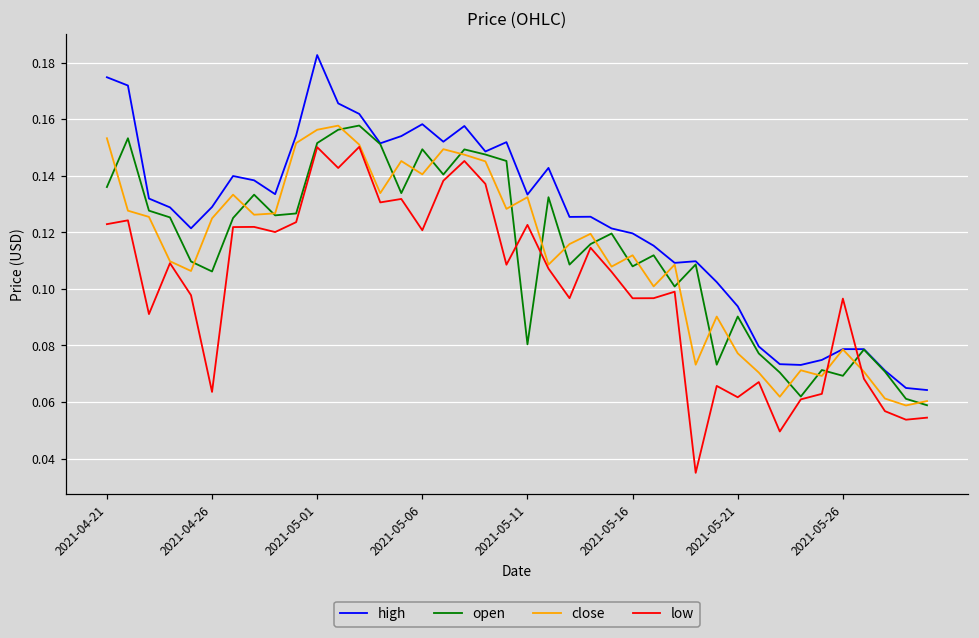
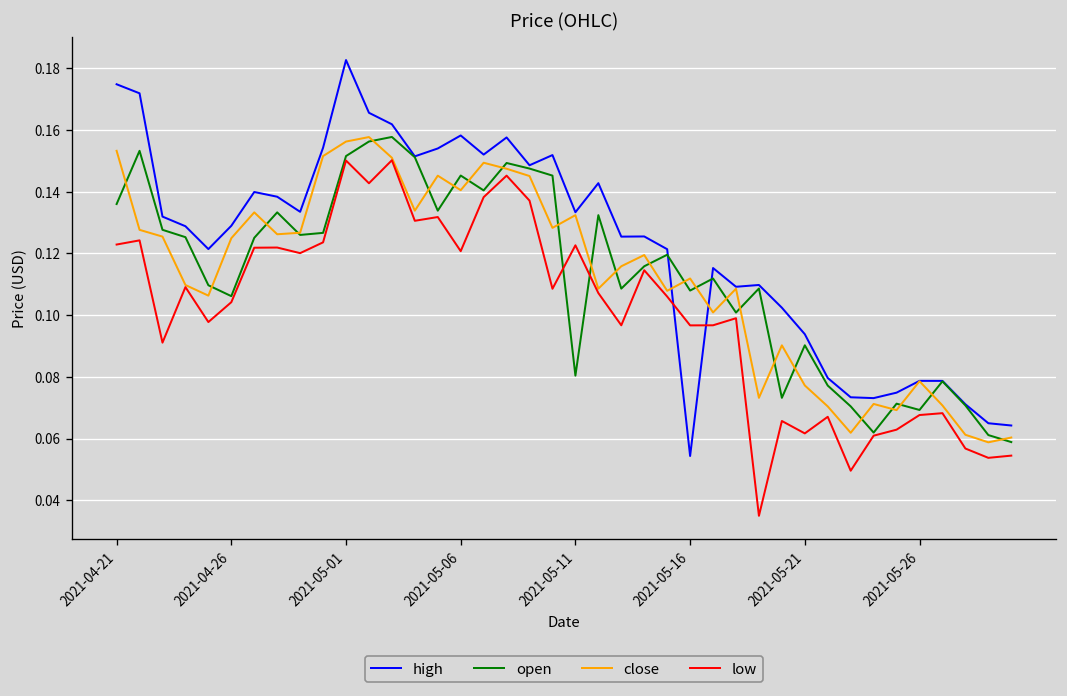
low, 2021-04-26: 0.064 -> 0.104
open, 2021-05-06: 0.149 -> 0.145
high, 2021-05-16: 0.120 -> 0.054
low, 2021-05-26: 0.097 -> 0.068
